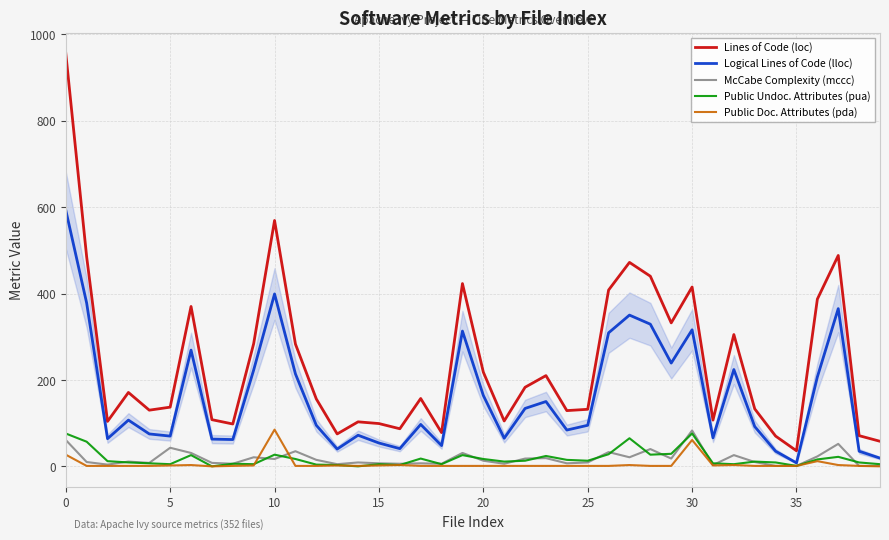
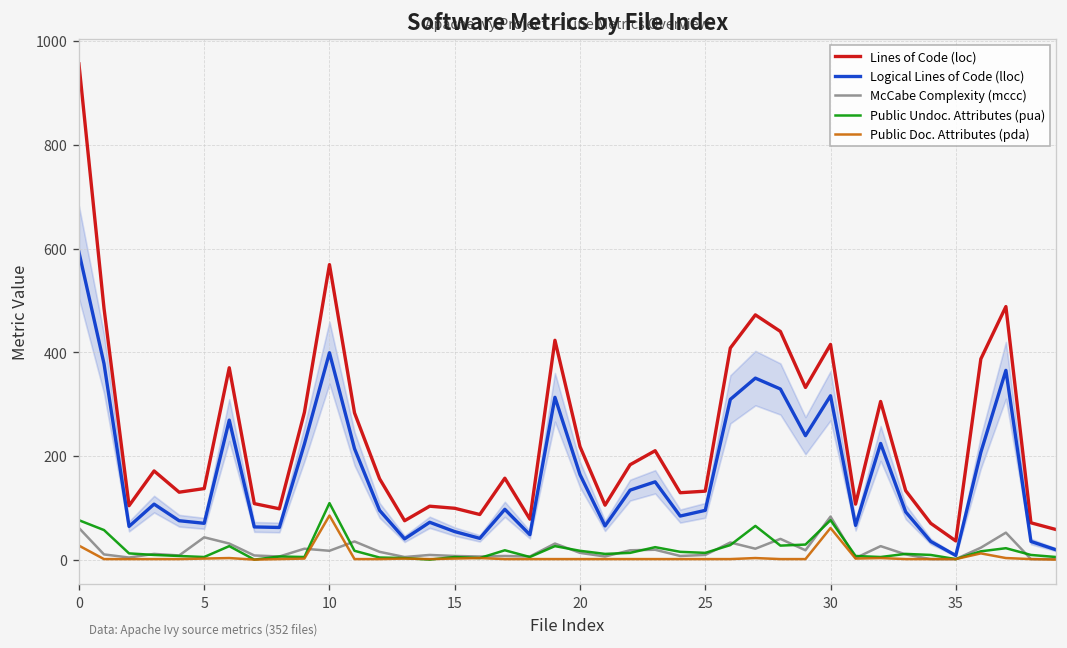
Public Undoc. Attributes (pua), 10: 30 -> 110
